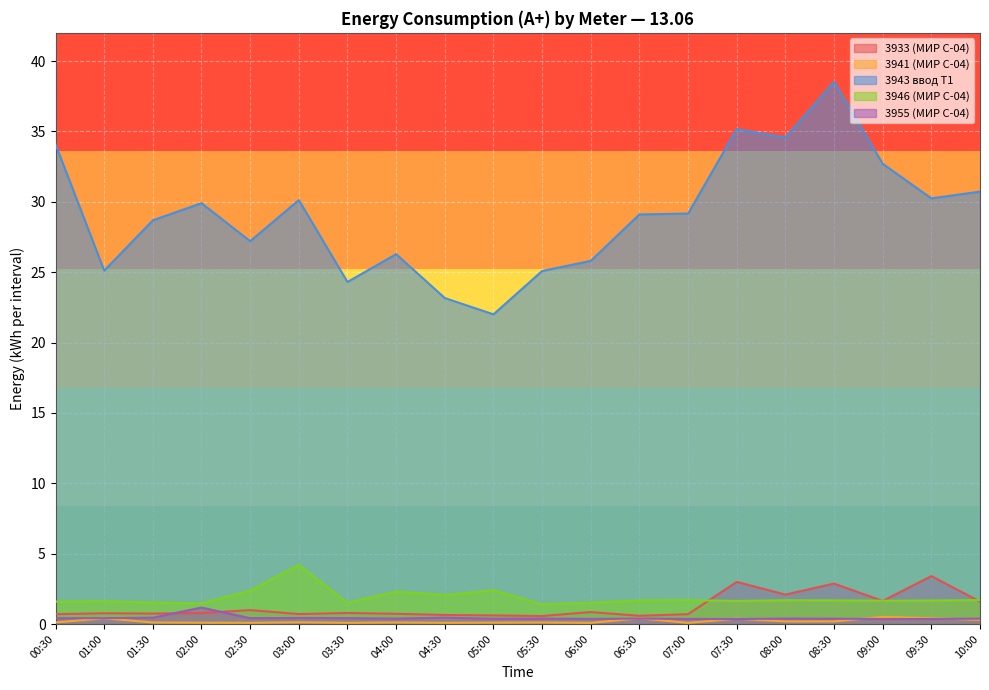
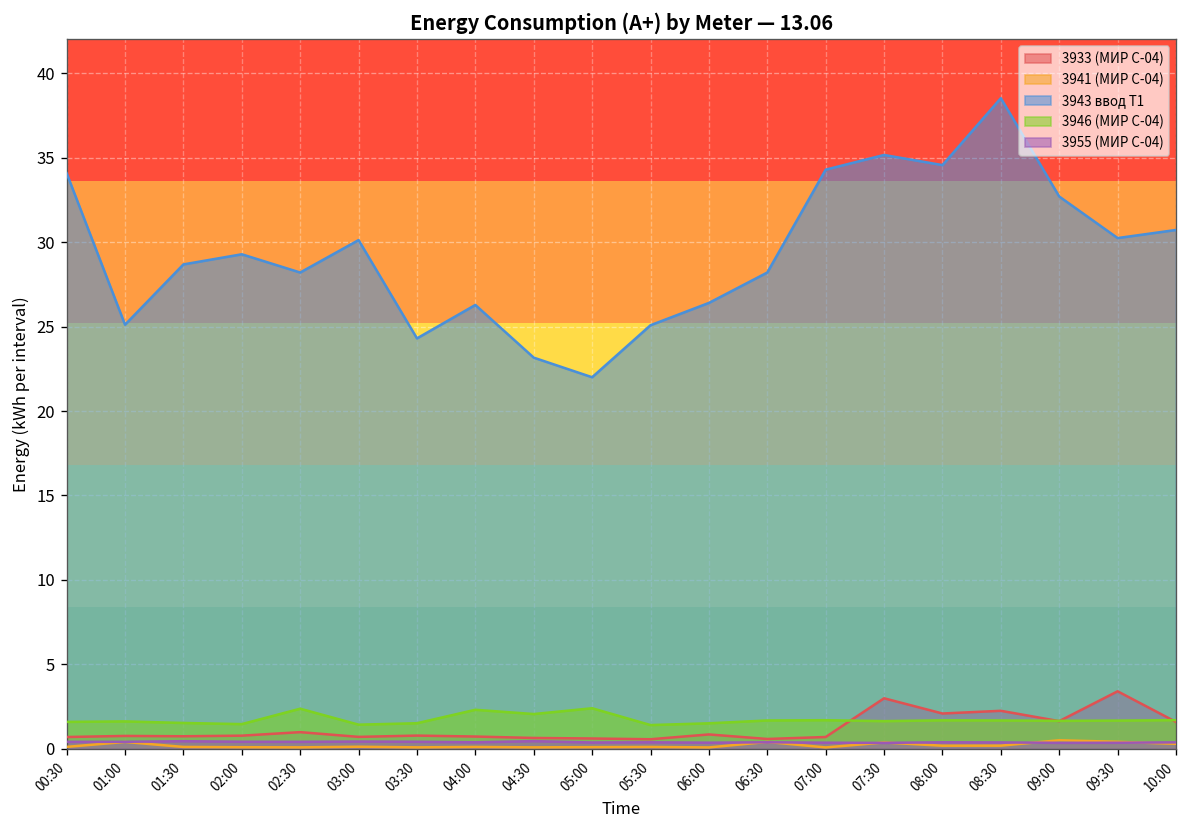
3943 ввод Т1, 02:00: 29.9 -> 29.3
3955 (МИР С-04), 02:00: 1.2 -> 0.4
3943 ввод Т1, 02:30: 27.2 -> 28.2
3946 (МИР С-04), 03:00: 4.2 -> 1.4
3943 ввод Т1, 06:00: 25.8 -> 26.4
3943 ввод Т1, 06:30: 29.1 -> 28.2
3943 ввод Т1, 07:00: 29.2 -> 34.3
3933 (МИР С-04), 08:30: 2.9 -> 2.3
